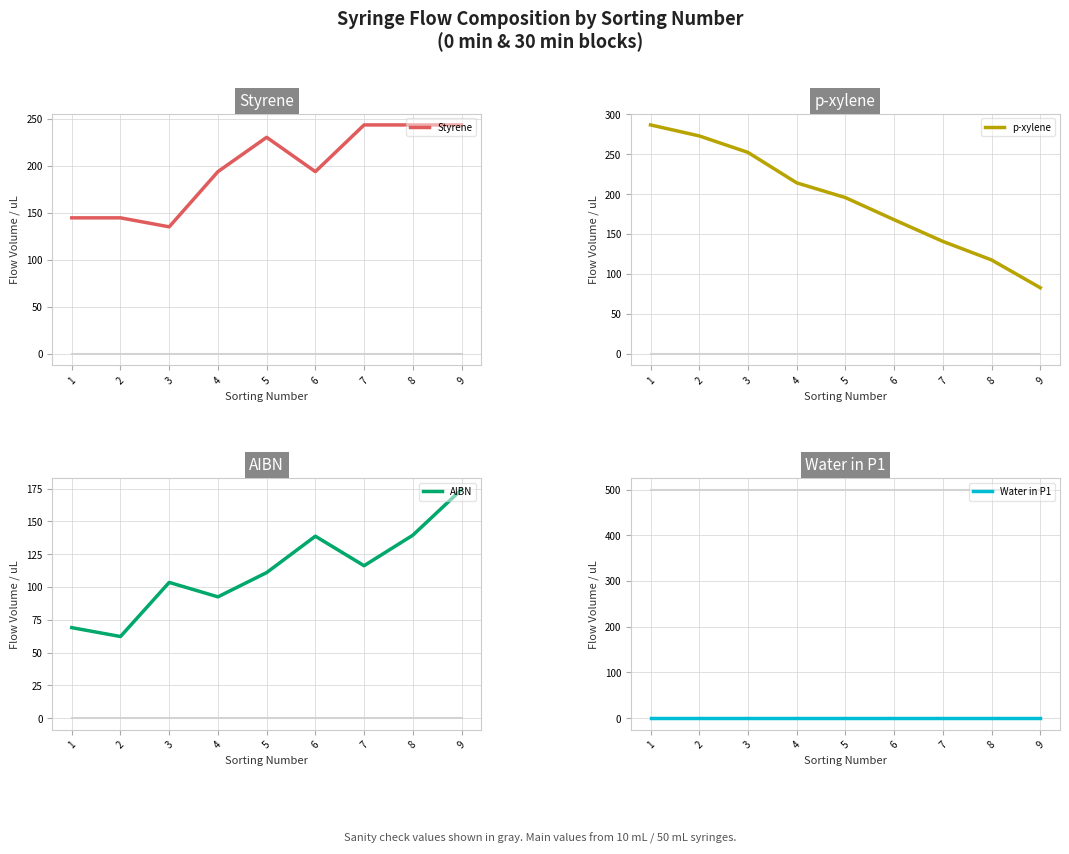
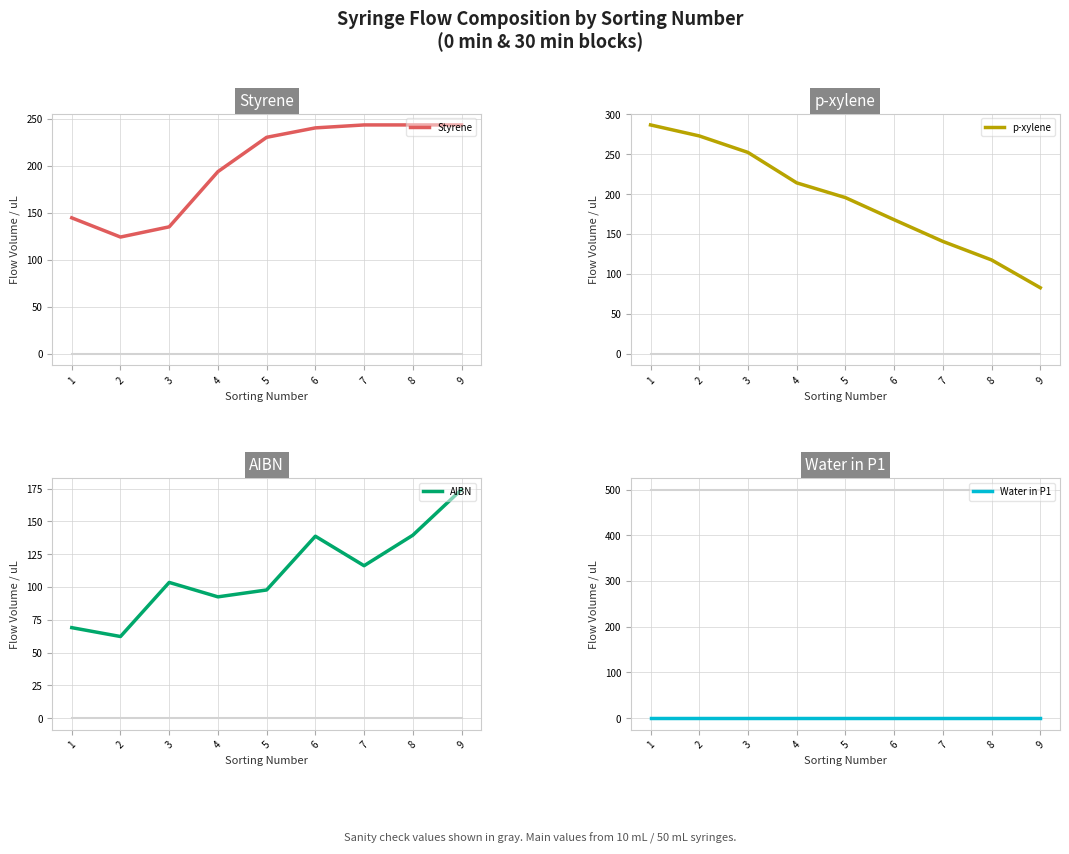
Styrene, Styrene, 2: 140 -> 120
Styrene, Styrene, 6: 190 -> 240
AIBN, AIBN, 5: 111 -> 98
